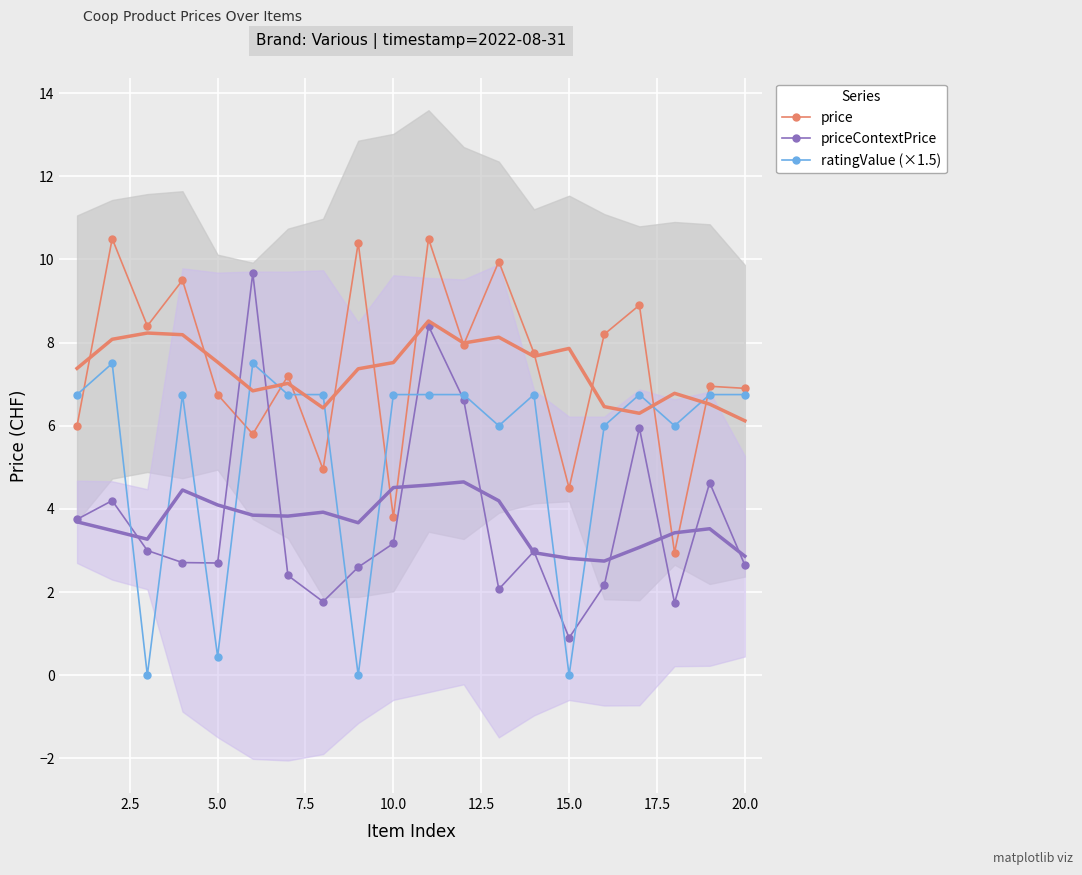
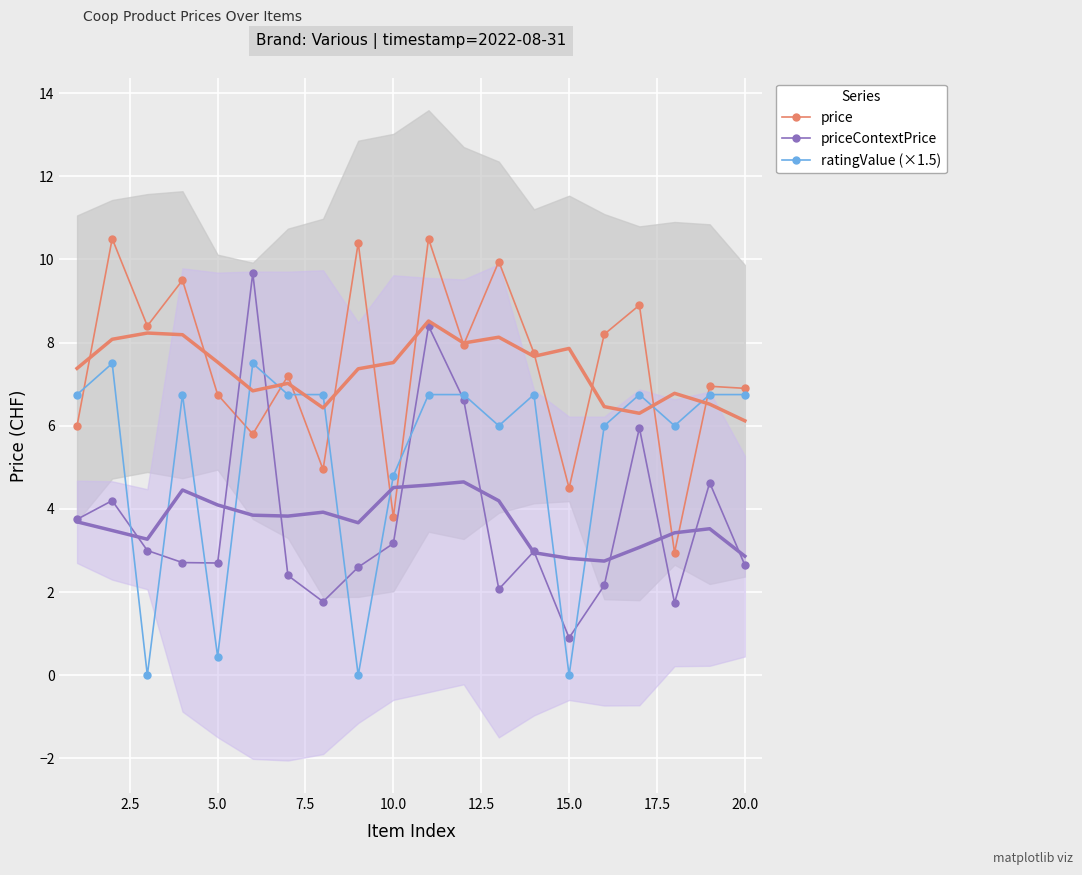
ratingValue (×1.5), 10.0: 6.8 -> 4.8
